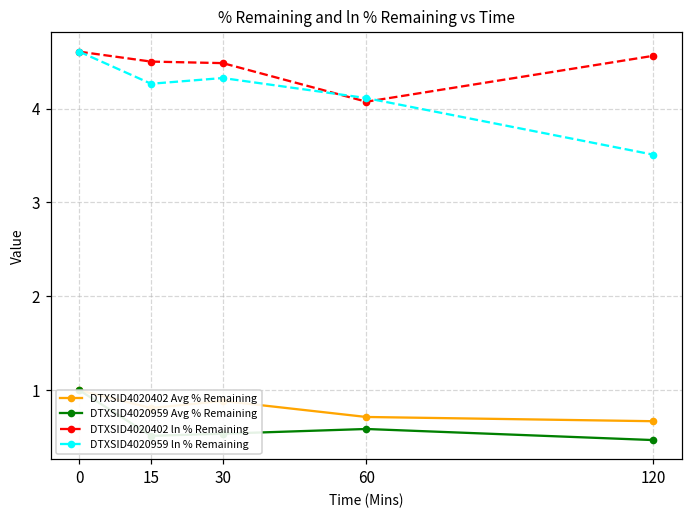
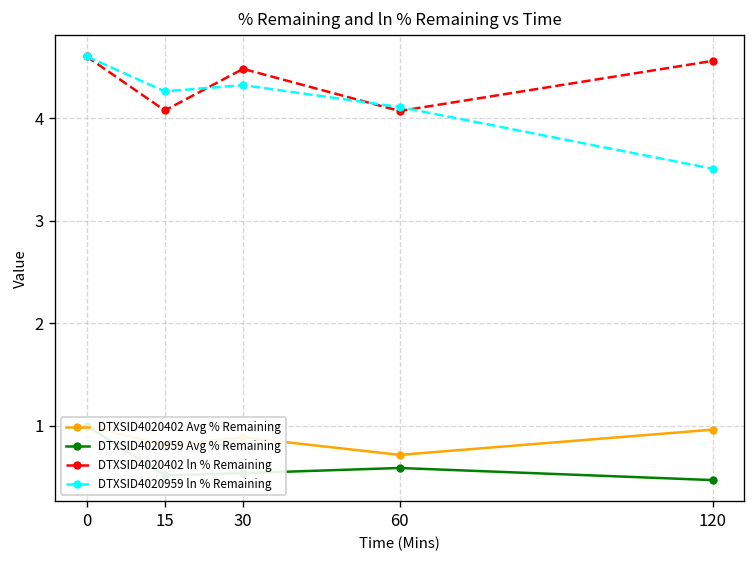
DTXSID4020402 ln % Remaining, 15: 4.5 -> 4.1
DTXSID4020402 Avg % Remaining, 120: 0.7 -> 1.0
